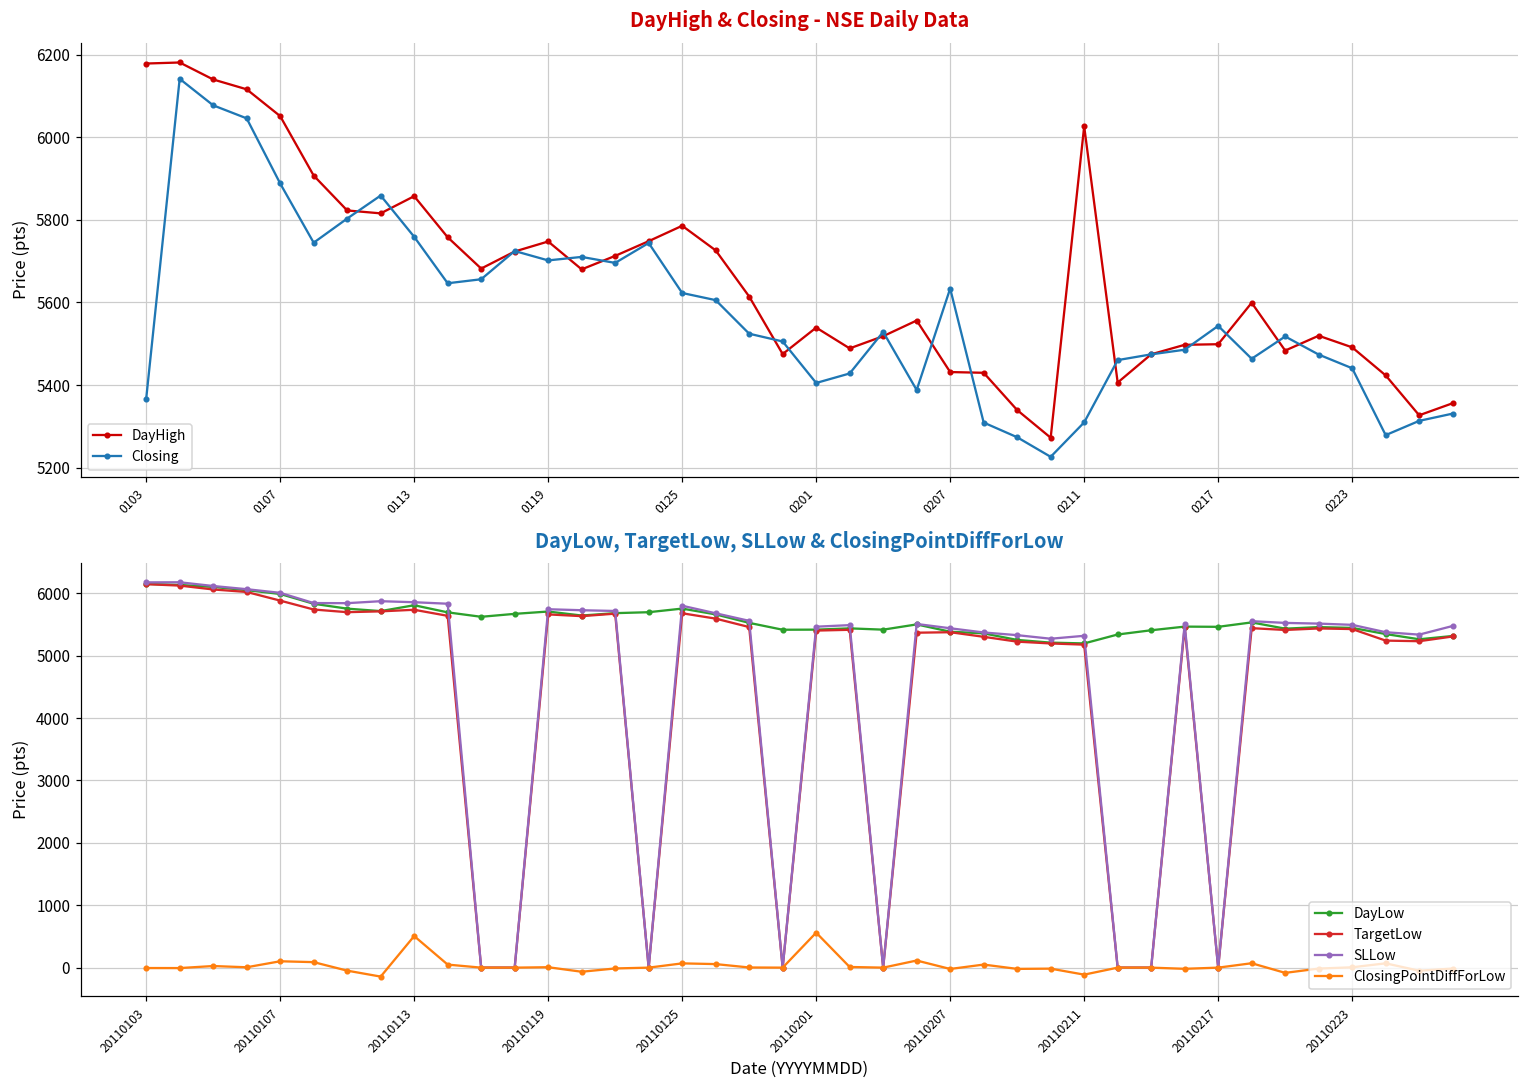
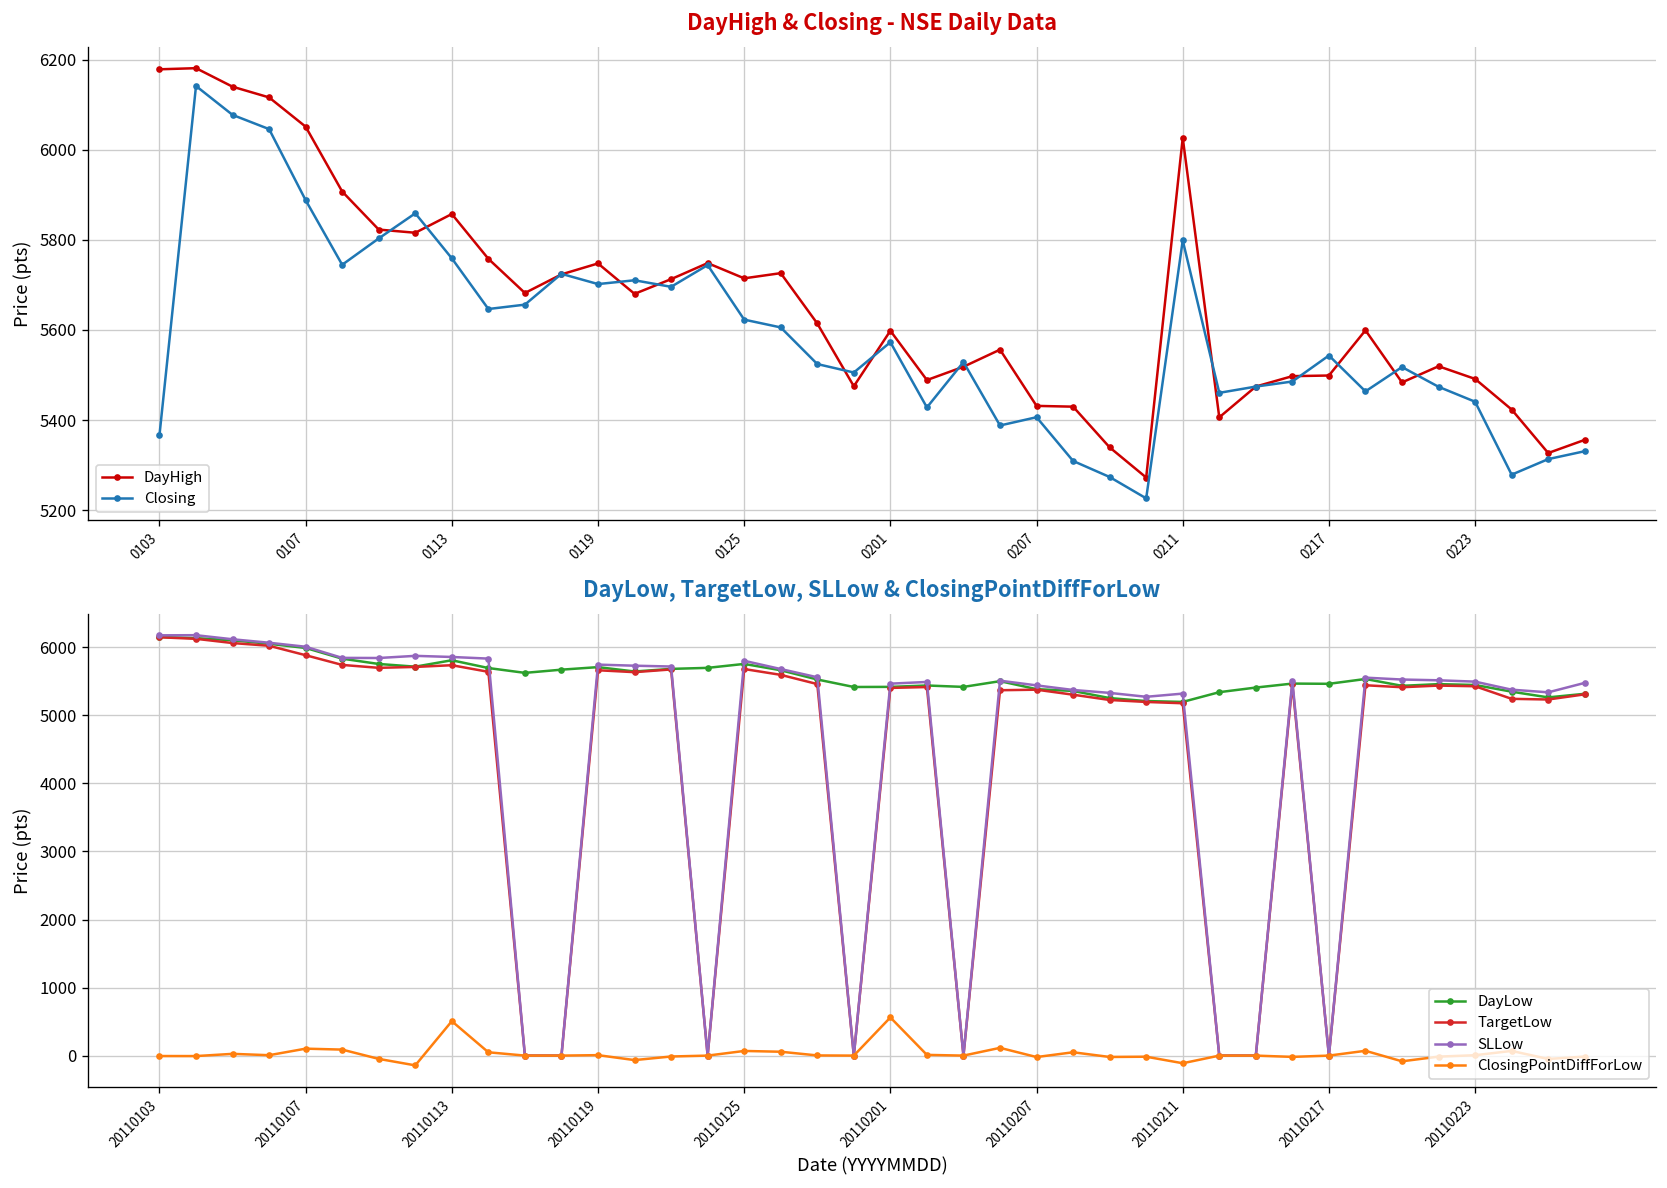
DayHigh & Closing - NSE Daily Data, DayHigh, 0125: 5790 -> 5710
DayHigh & Closing - NSE Daily Data, DayHigh, 0201: 5540 -> 5600
DayHigh & Closing - NSE Daily Data, Closing, 0201: 5410 -> 5570
DayHigh & Closing - NSE Daily Data, Closing, 0207: 5630 -> 5410
DayHigh & Closing - NSE Daily Data, Closing, 0211: 5310 -> 5800
